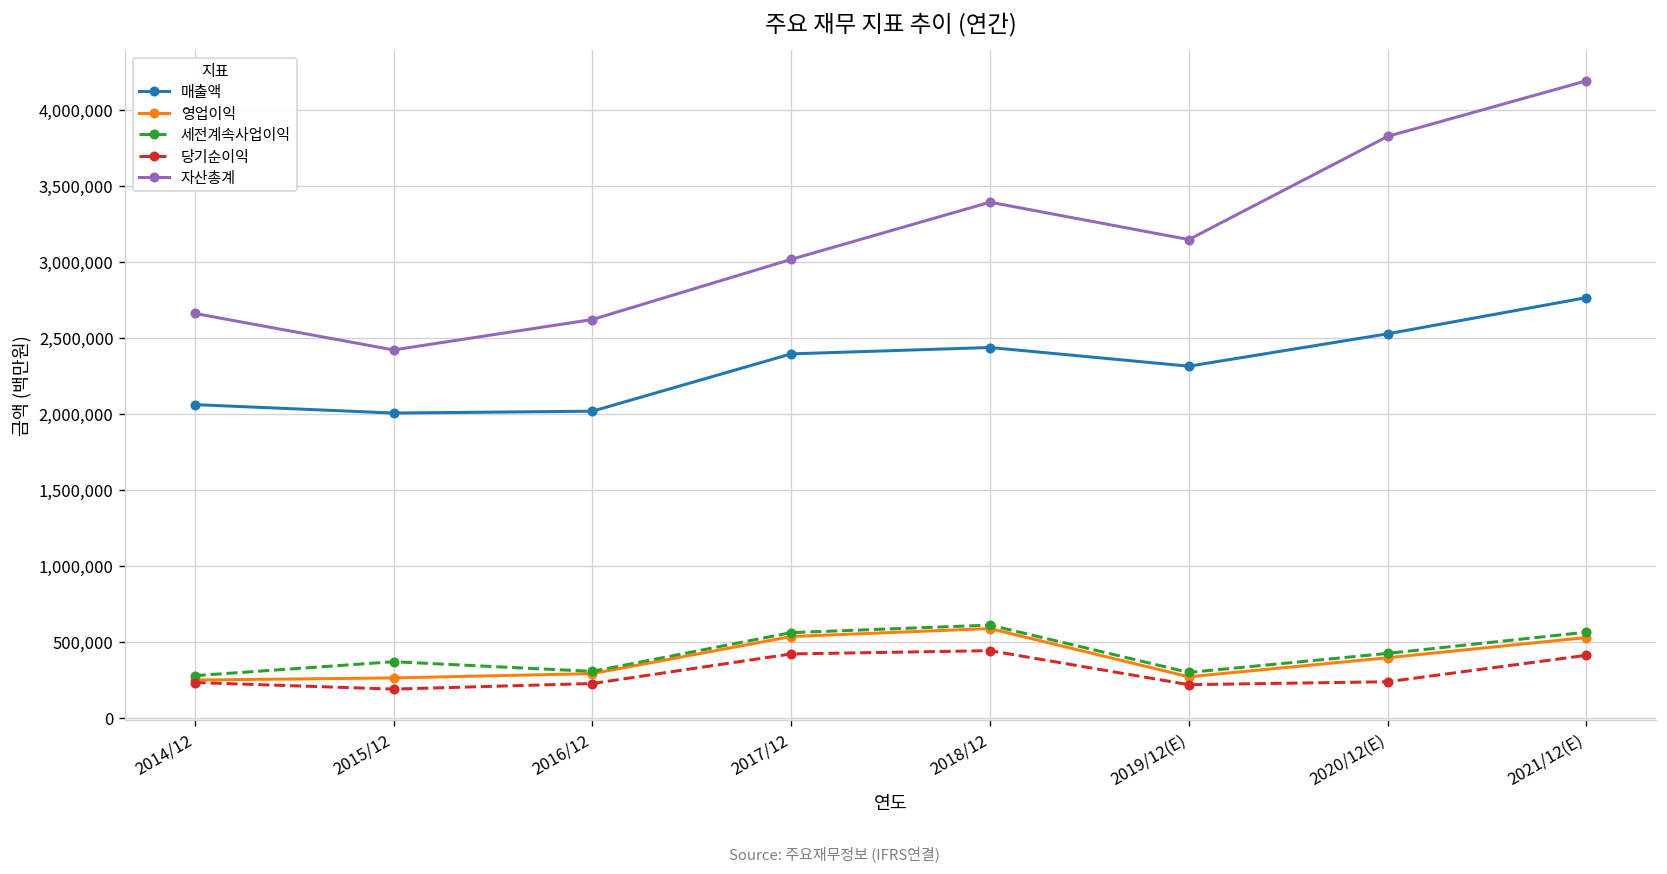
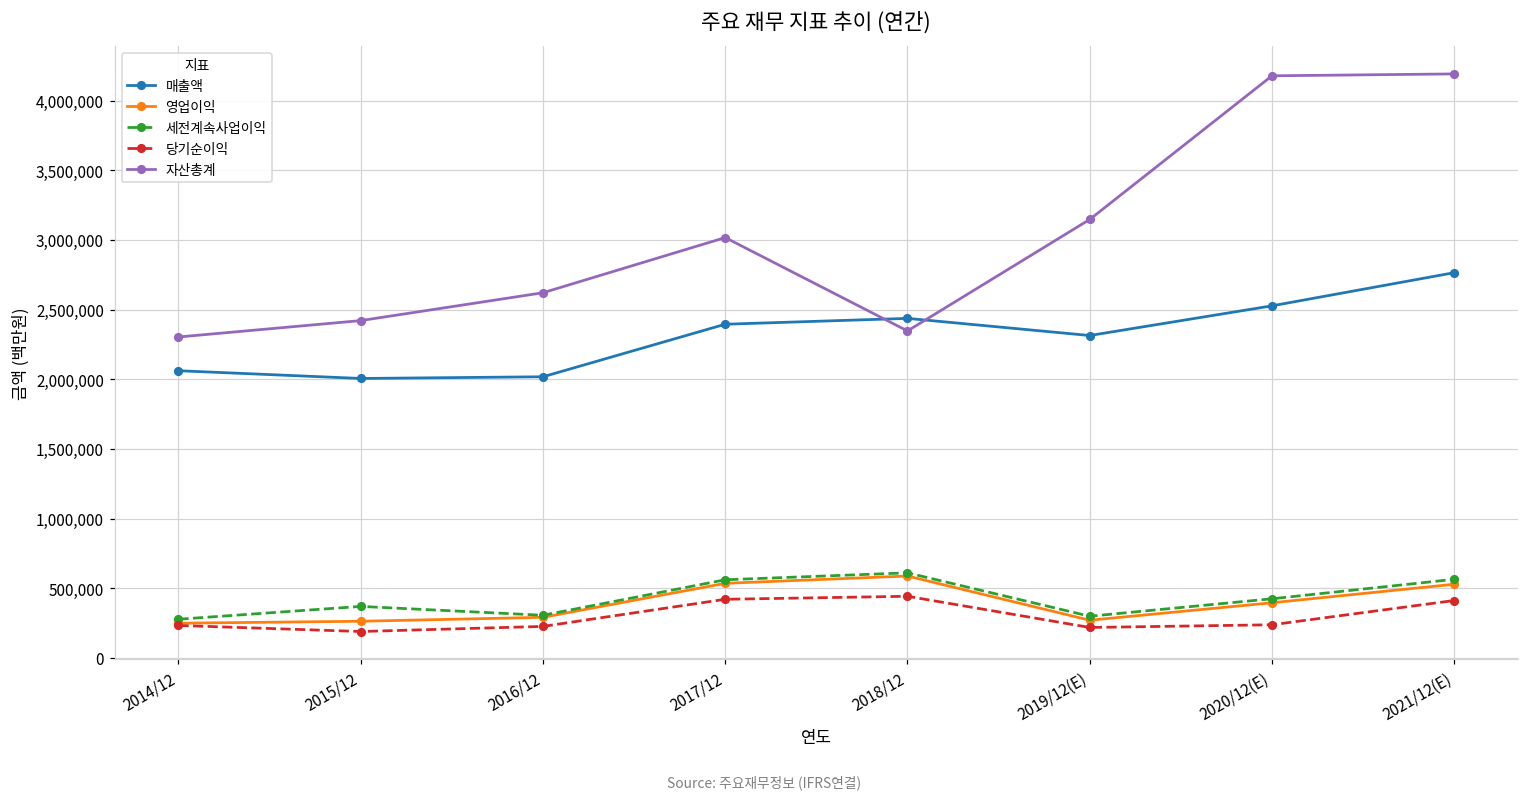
자산총계, 2014/12: 2,660,000 -> 2,300,000
자산총계, 2018/12: 3,390,000 -> 2,350,000
자산총계, 2020/12(E): 3,830,000 -> 4,180,000
